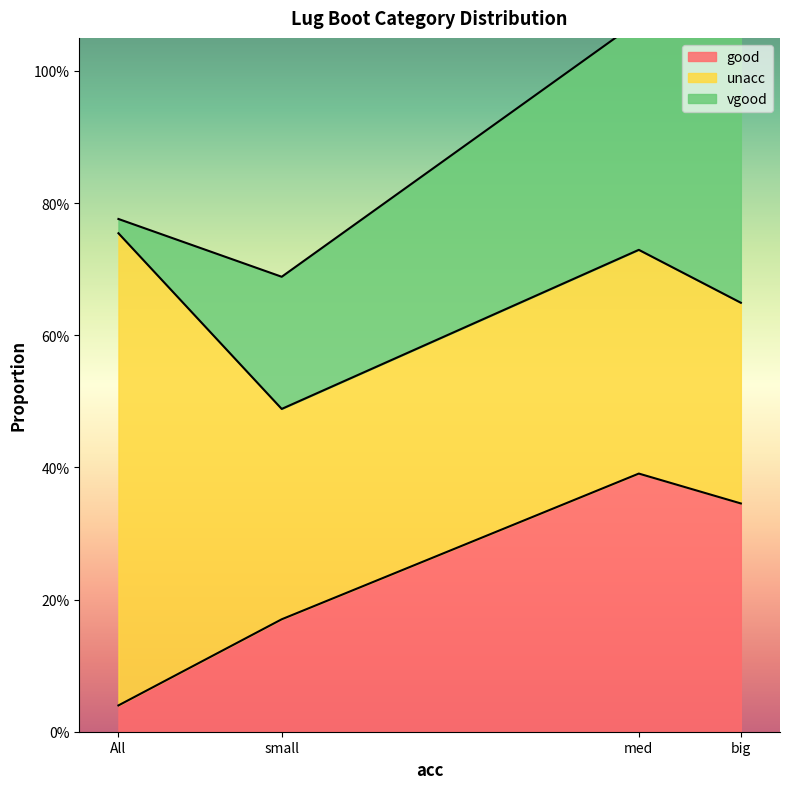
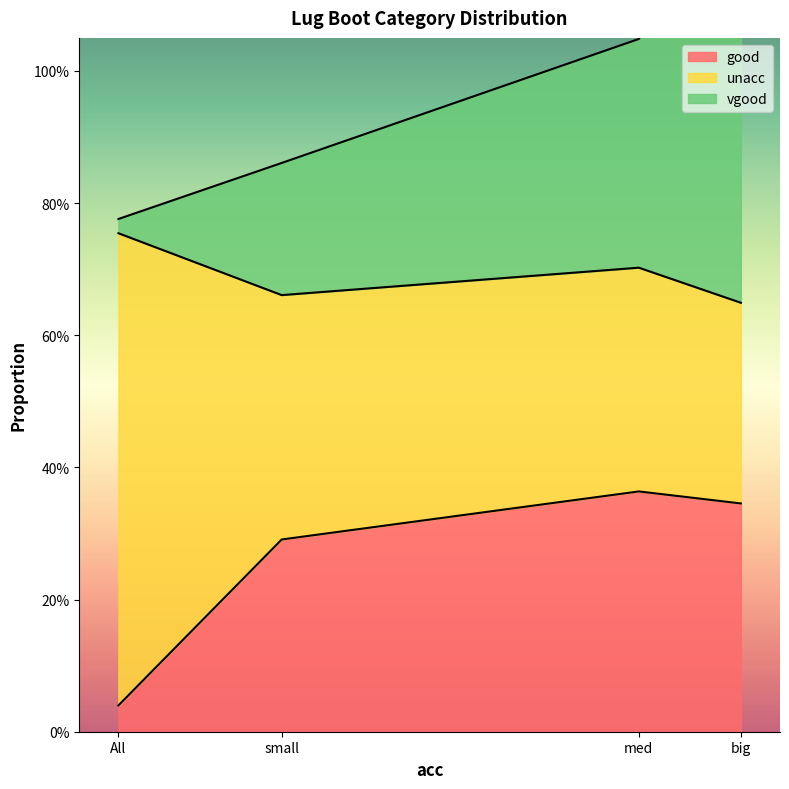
good, small: 17% -> 29%
unacc, small: 32% -> 37%
good, med: 39% -> 36%
